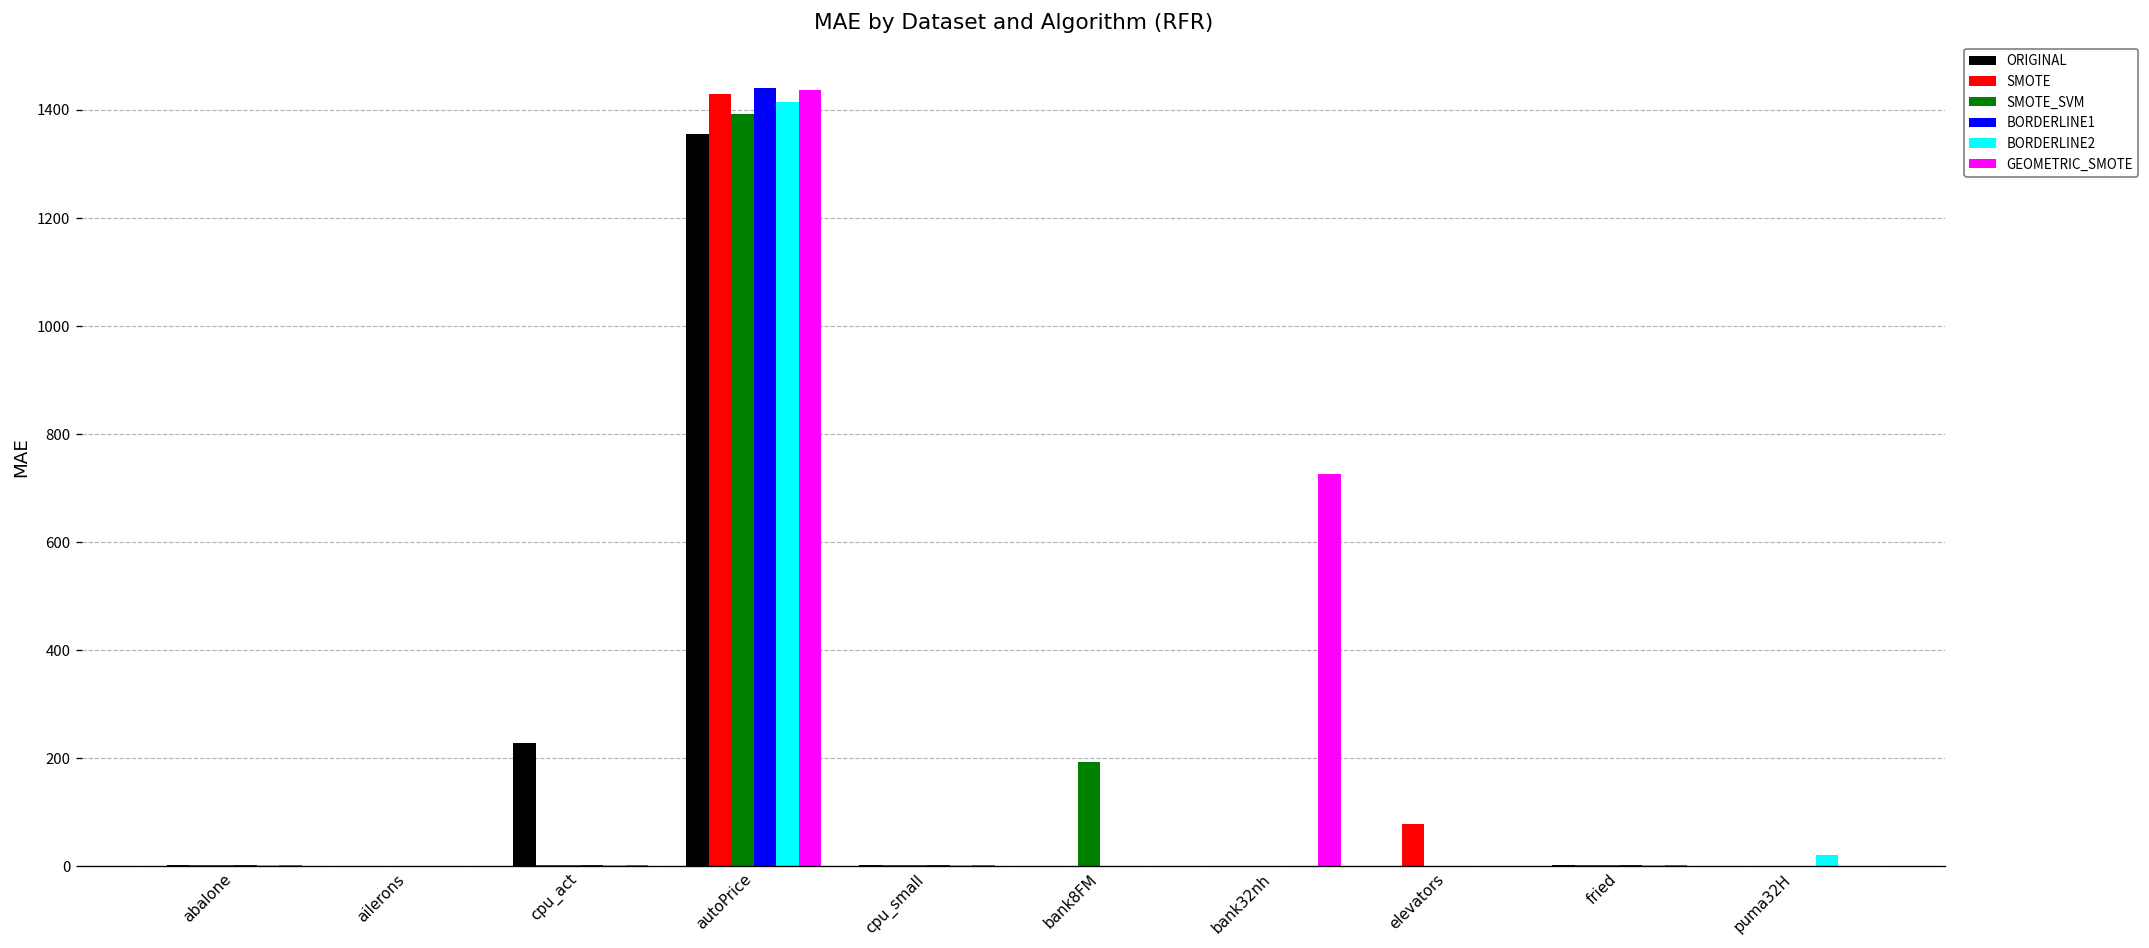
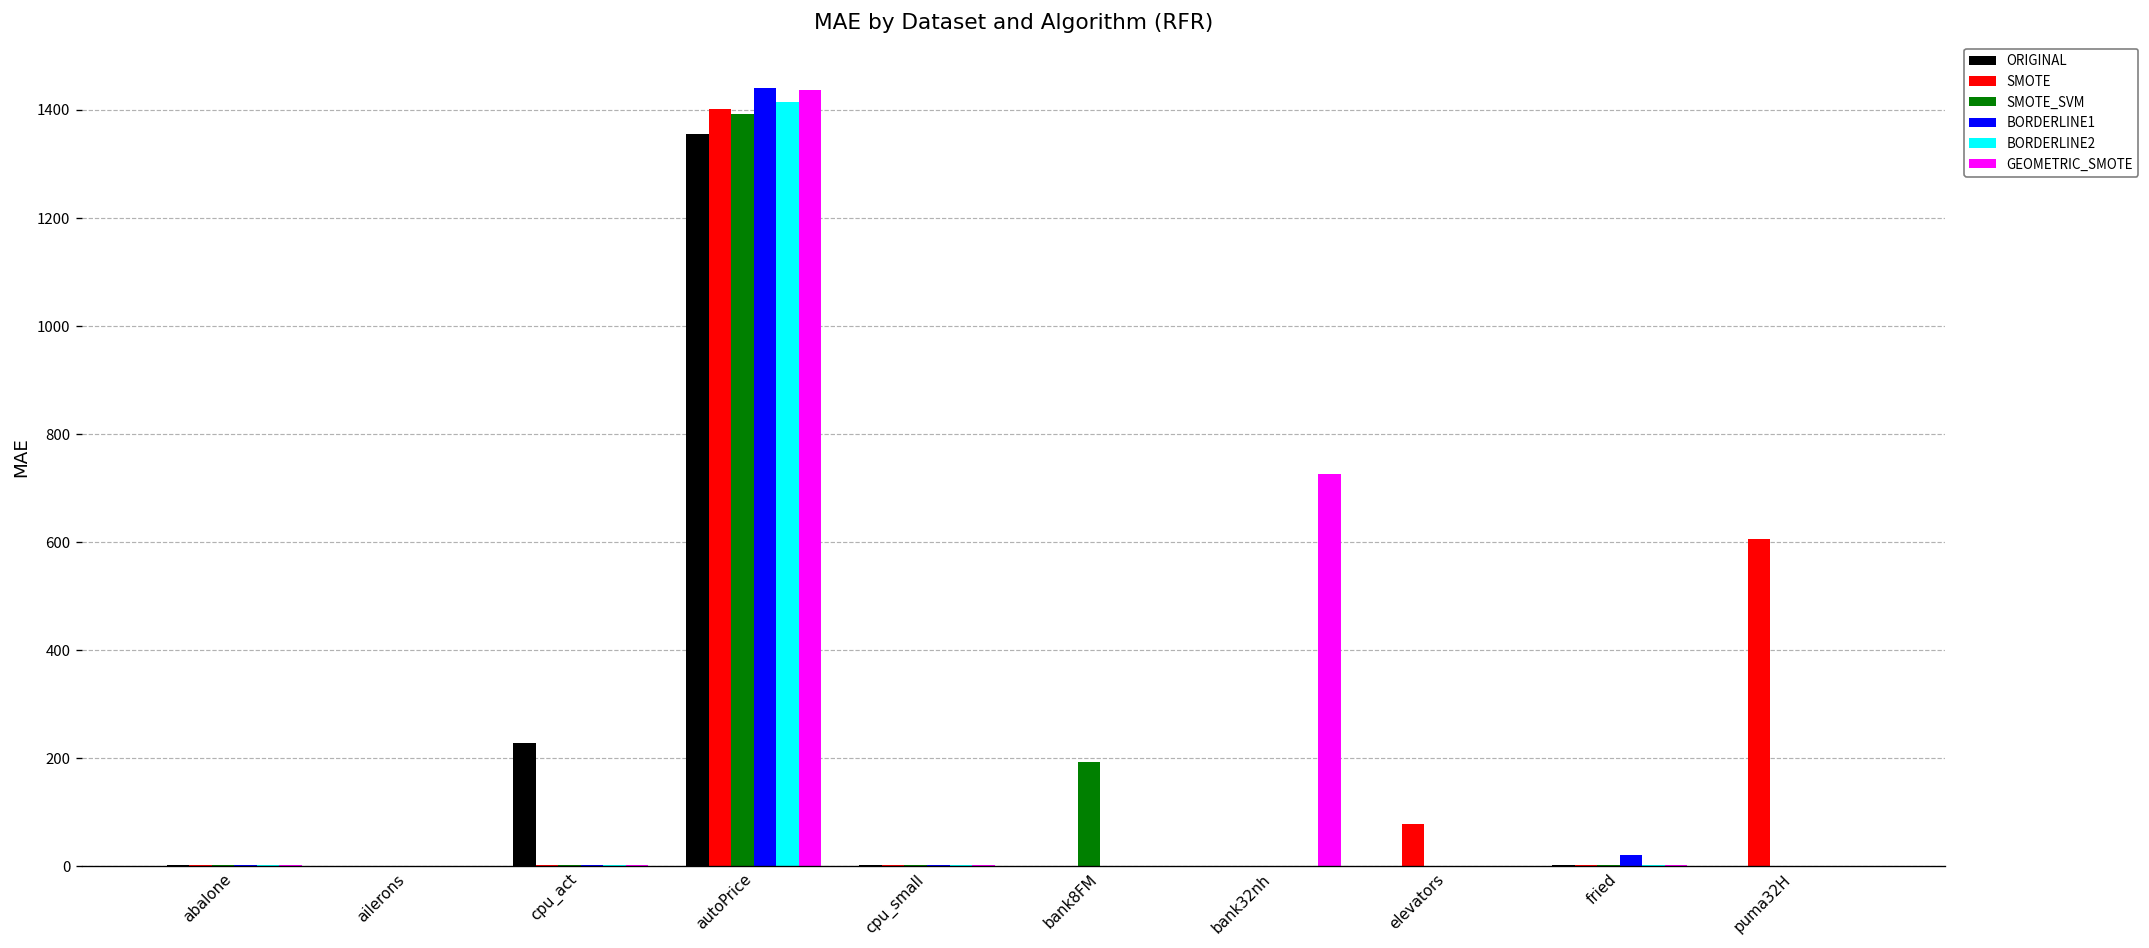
SMOTE, autoPrice: 1430 -> 1400
BORDERLINE1, fried: 0 -> 20
SMOTE, puma32H: 0 -> 610
BORDERLINE2, puma32H: 20 -> 0
